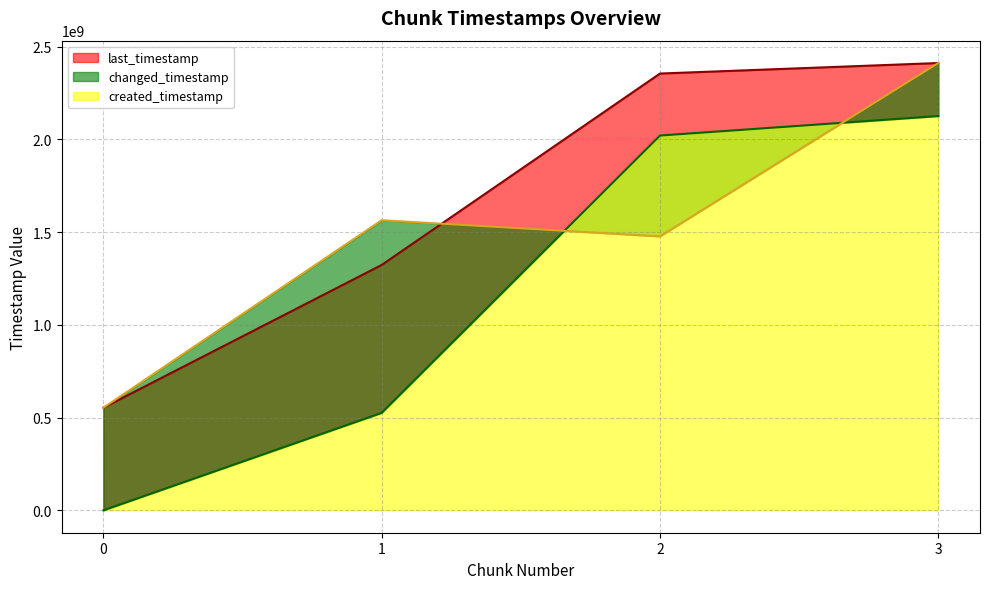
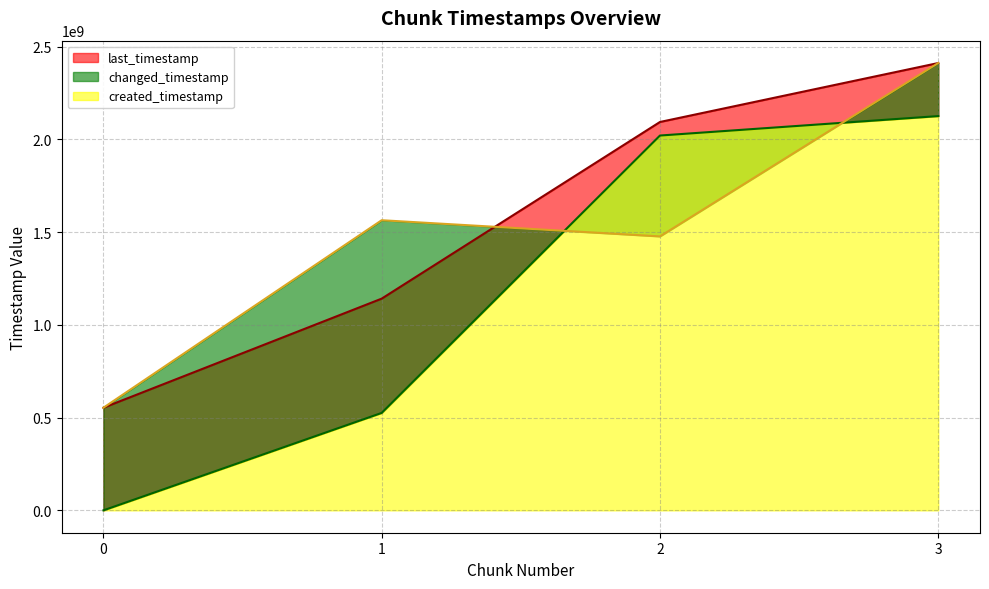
last_timestamp, 1: 1320000000 -> 1140000000
last_timestamp, 2: 2360000000 -> 2090000000
